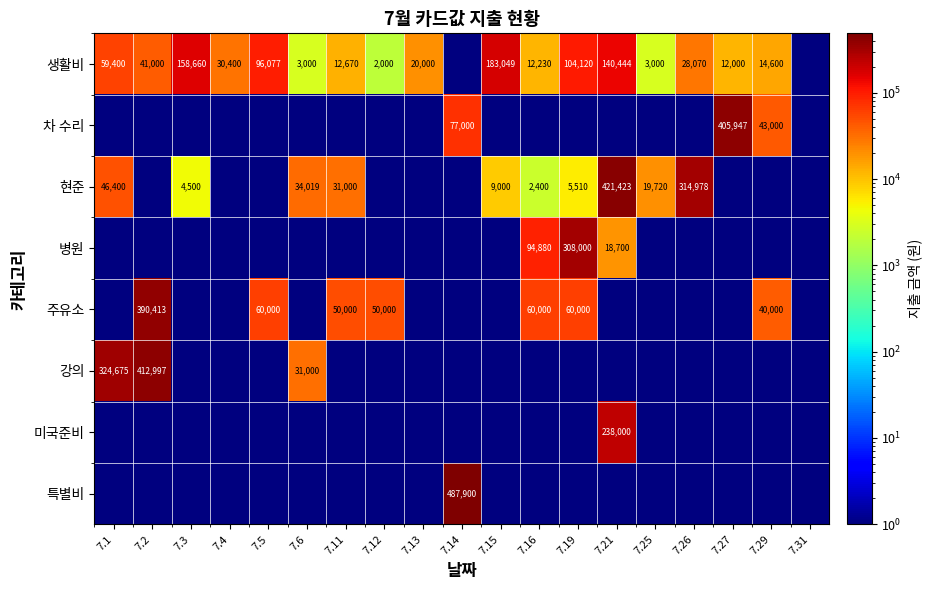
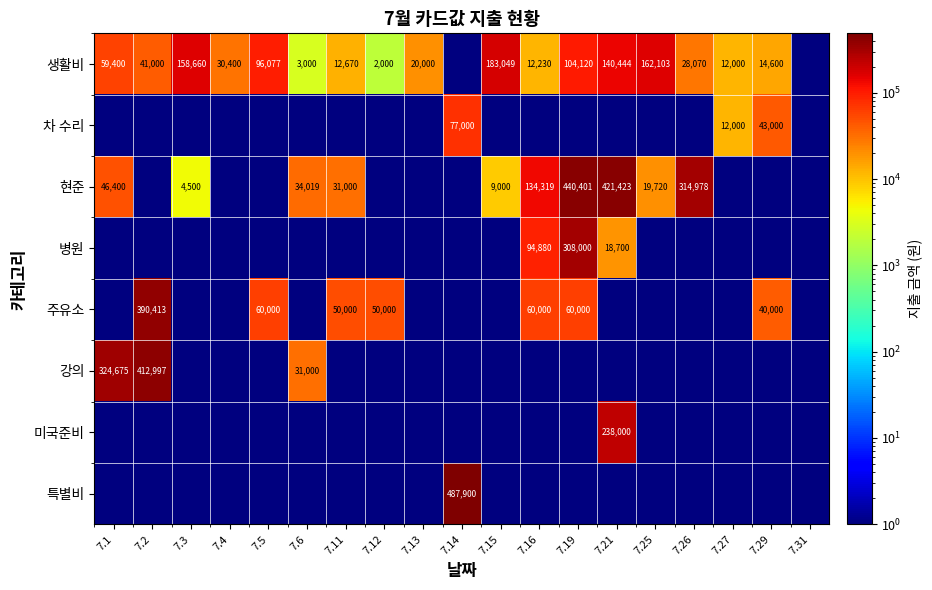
생활비, 7.25: 3,000 -> 162,103
차 수리, 7.27: 405,947 -> 12,000
현준, 7.16: 2,400 -> 134,319
현준, 7.19: 5,510 -> 440,401
